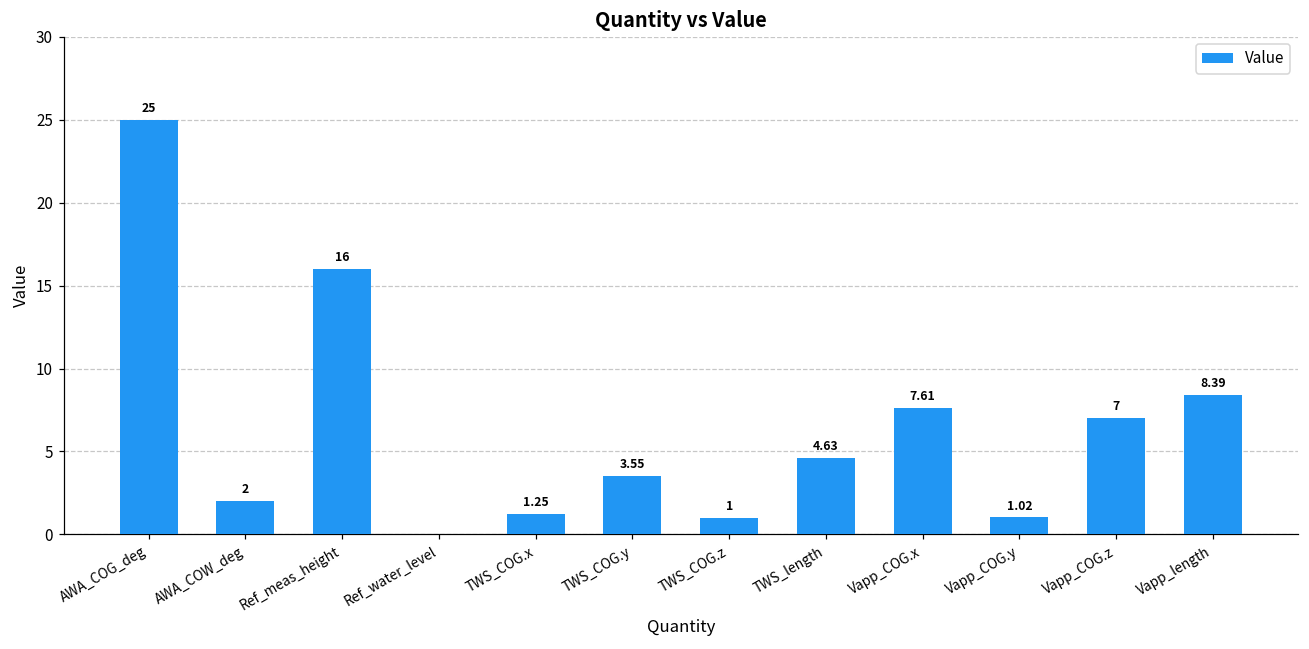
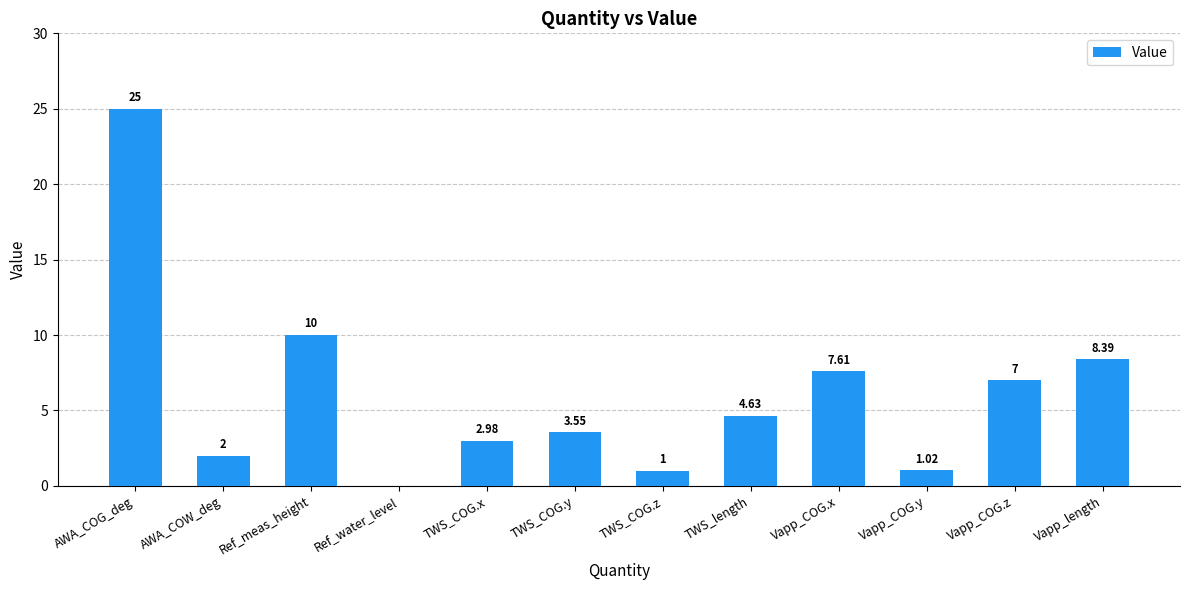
Ref_meas_height: 16 -> 10
TWS_COG.x: 1.25 -> 2.98
